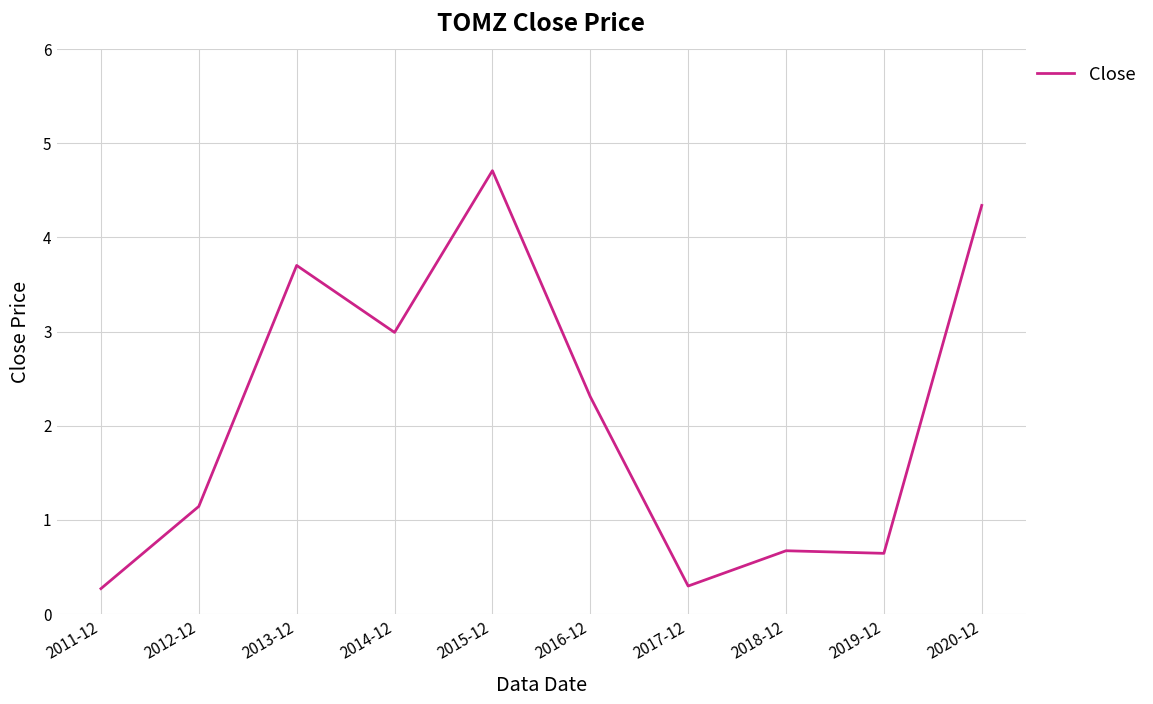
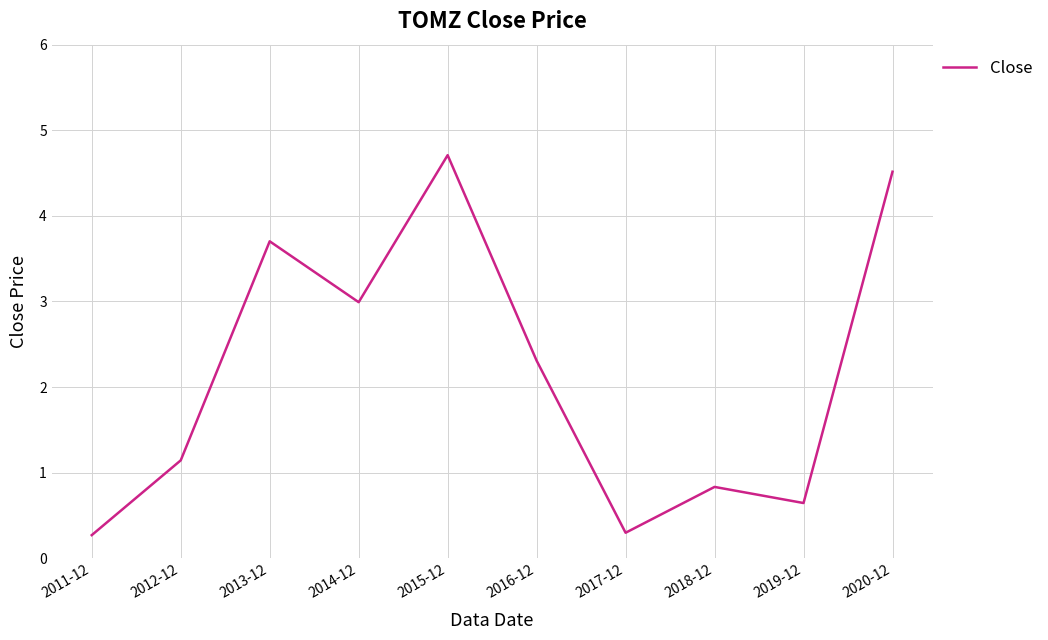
2018-12: 0.7 -> 0.8
2020-12: 4.3 -> 4.5
